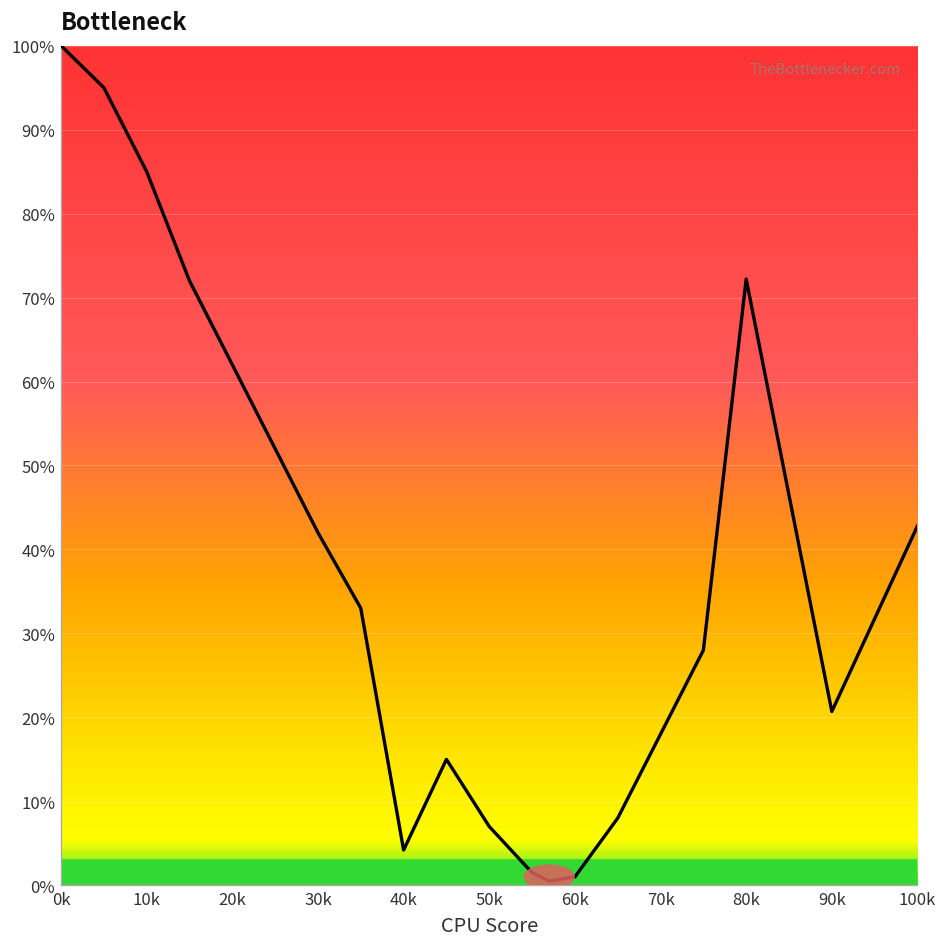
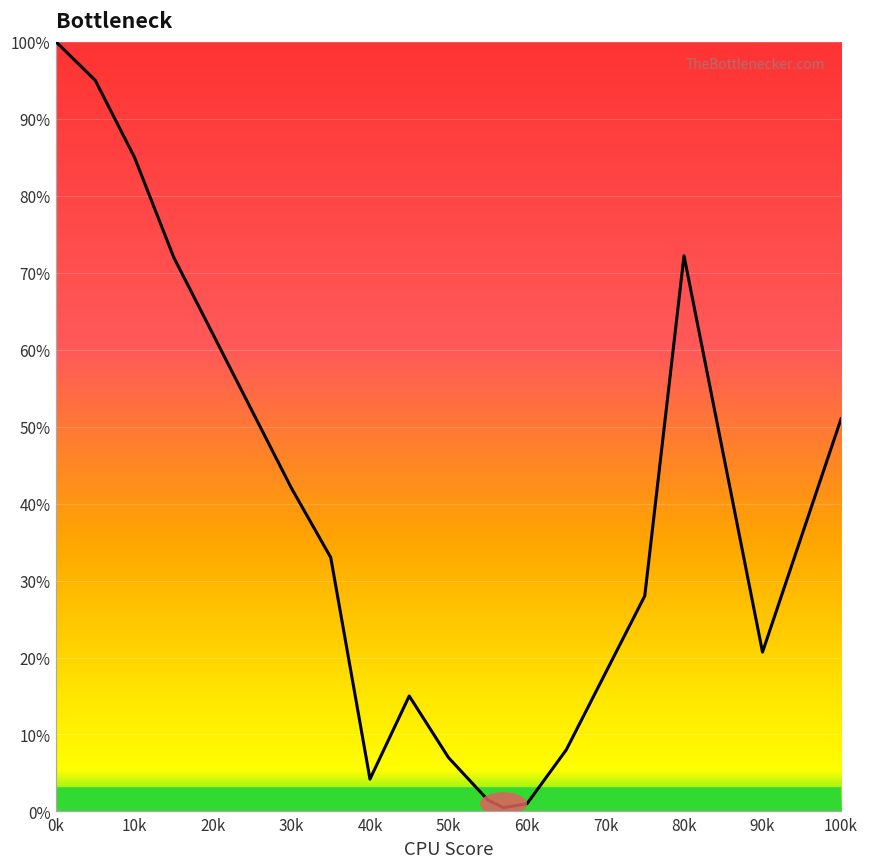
100k: 43% -> 51%
